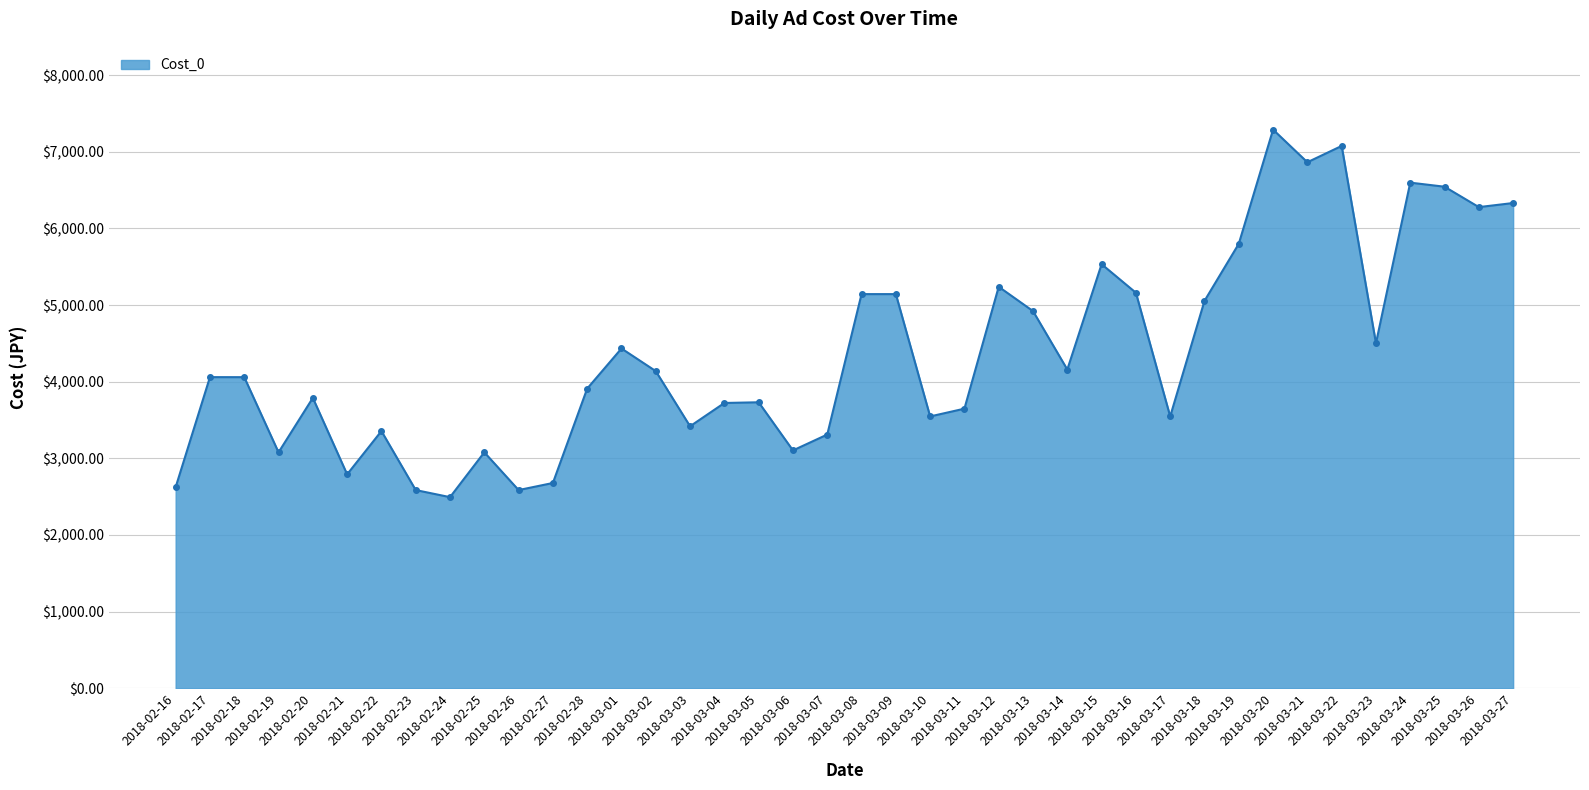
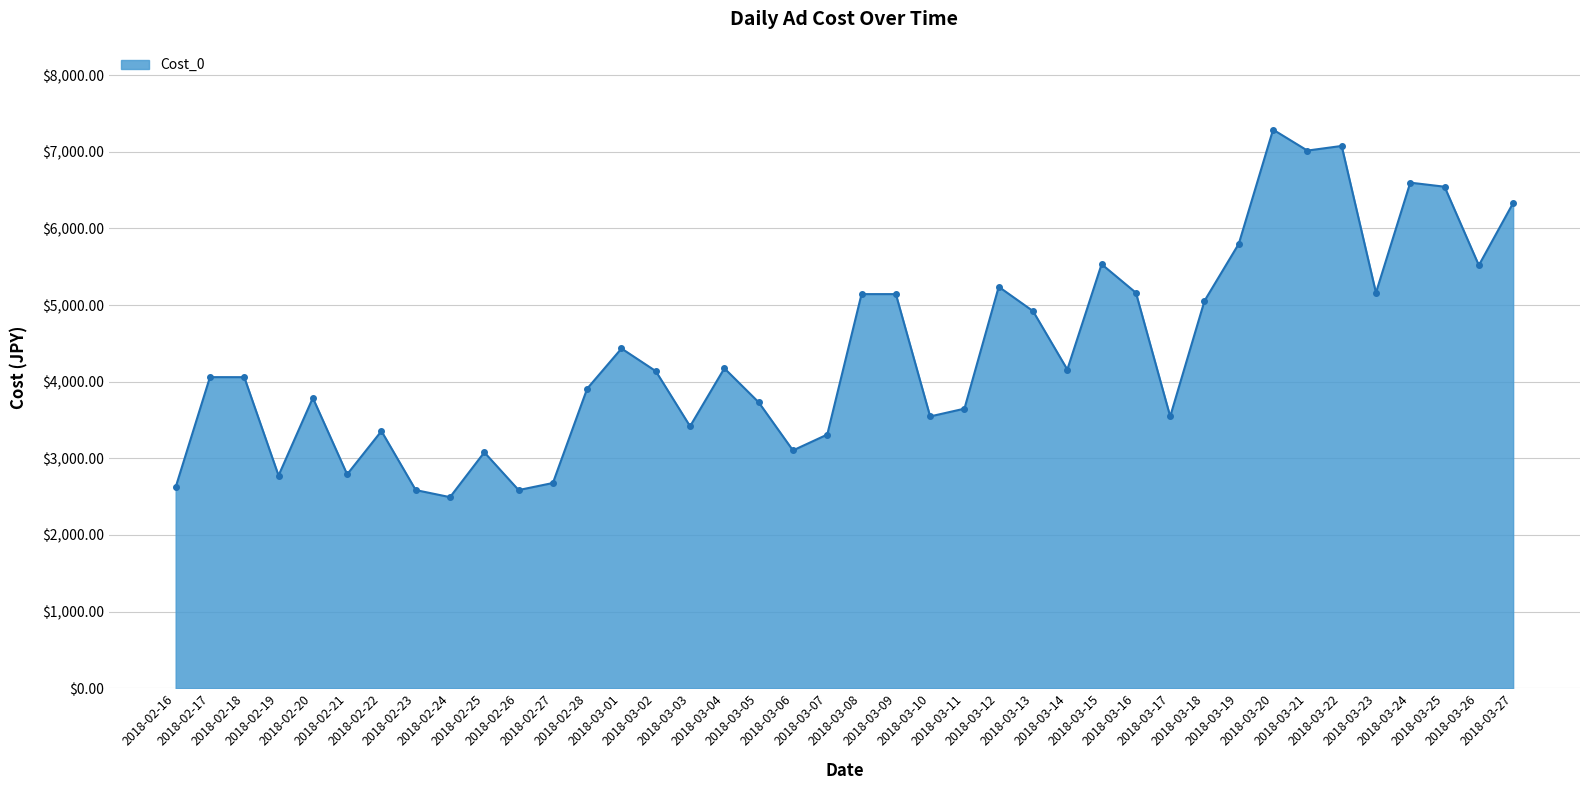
2018-02-19: $3,100 -> $2,800
2018-03-04: $3,700 -> $4,200
2018-03-21: $6,900 -> $7,000
2018-03-23: $4,500 -> $5,200
2018-03-26: $6,300 -> $5,500
